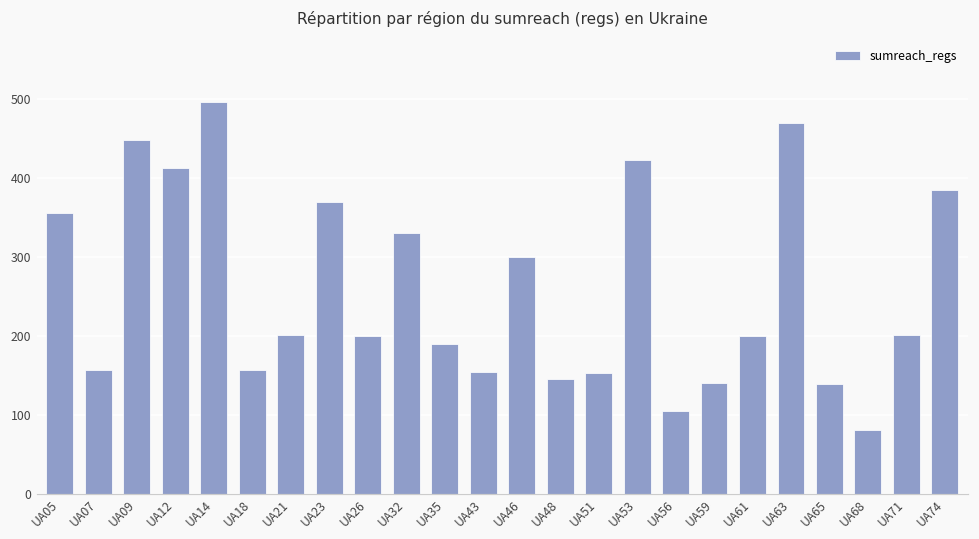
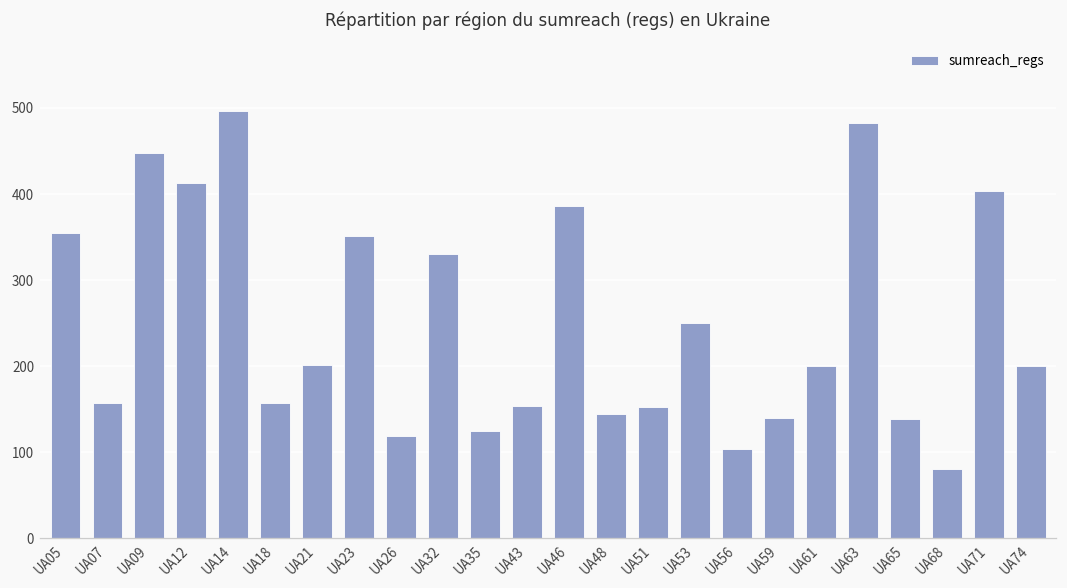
UA23: 370 -> 350
UA26: 200 -> 120
UA35: 190 -> 130
UA46: 300 -> 390
UA53: 420 -> 250
UA63: 470 -> 480
UA71: 200 -> 400
UA74: 380 -> 200
